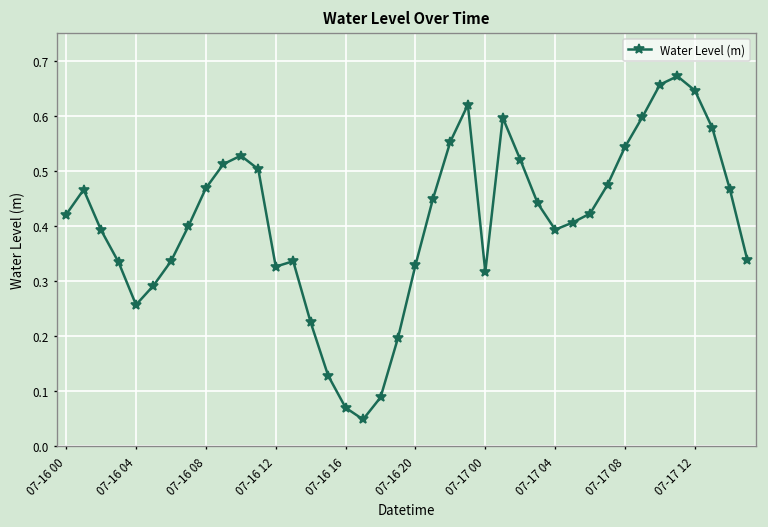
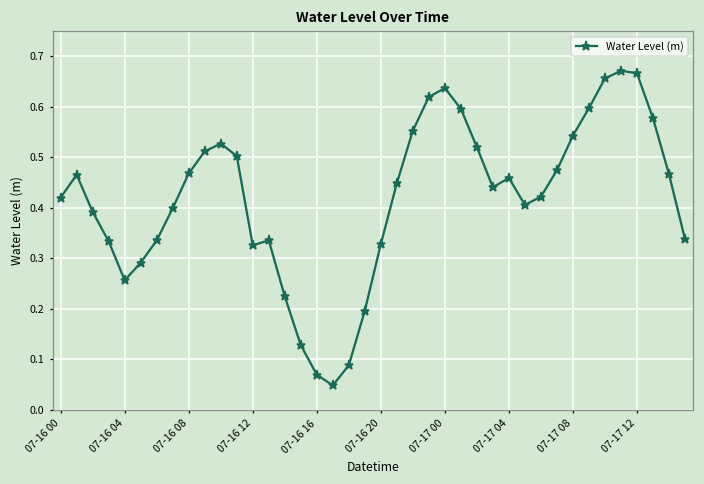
07-17 00: 0.32 -> 0.64
07-17 04: 0.39 -> 0.46
07-17 12: 0.65 -> 0.67
